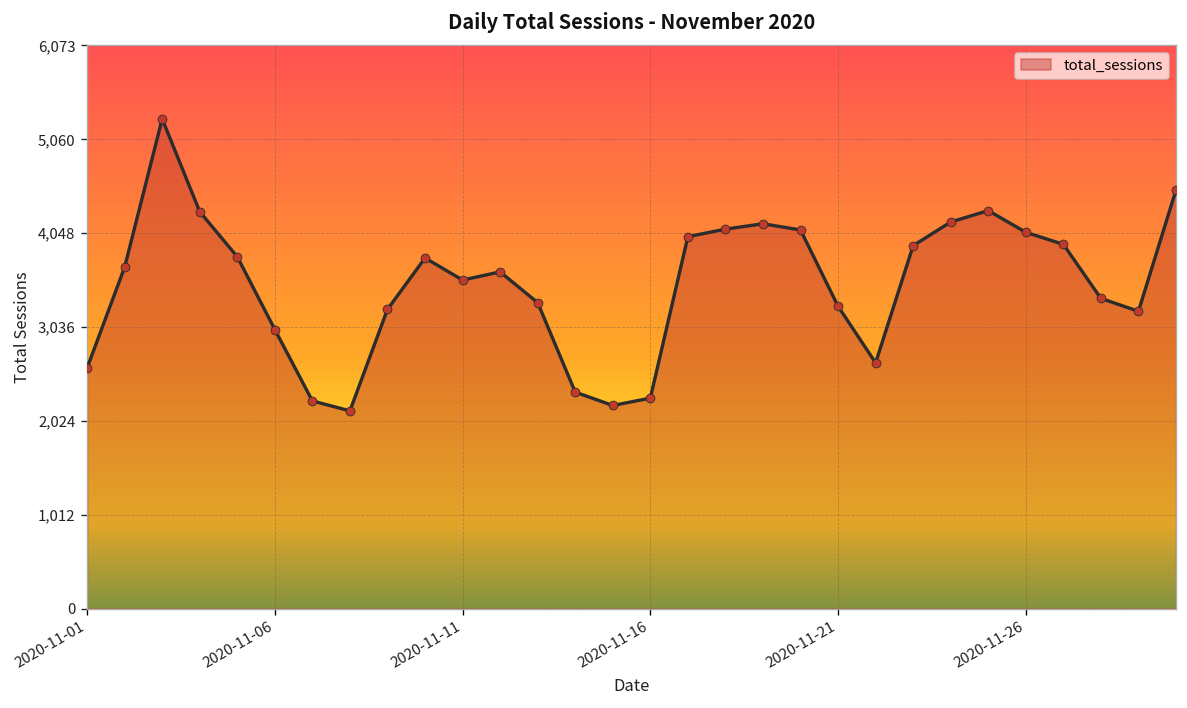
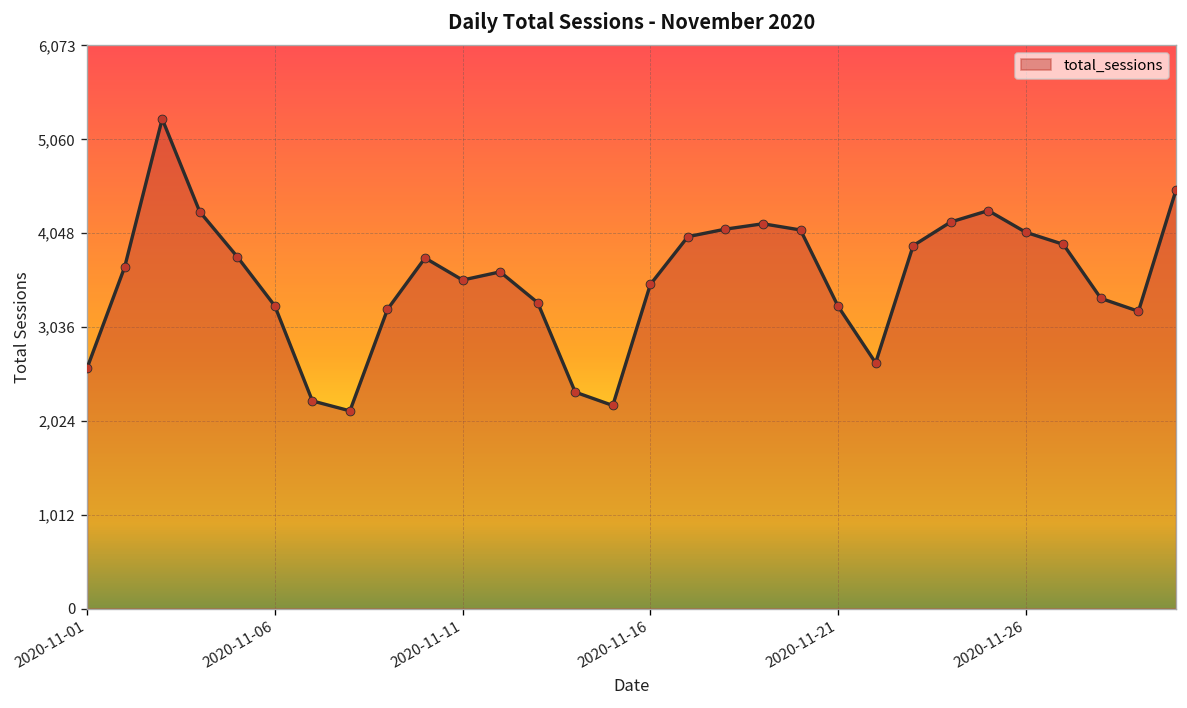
2020-11-06: 3,000 -> 3,300
2020-11-16: 2,300 -> 3,500
